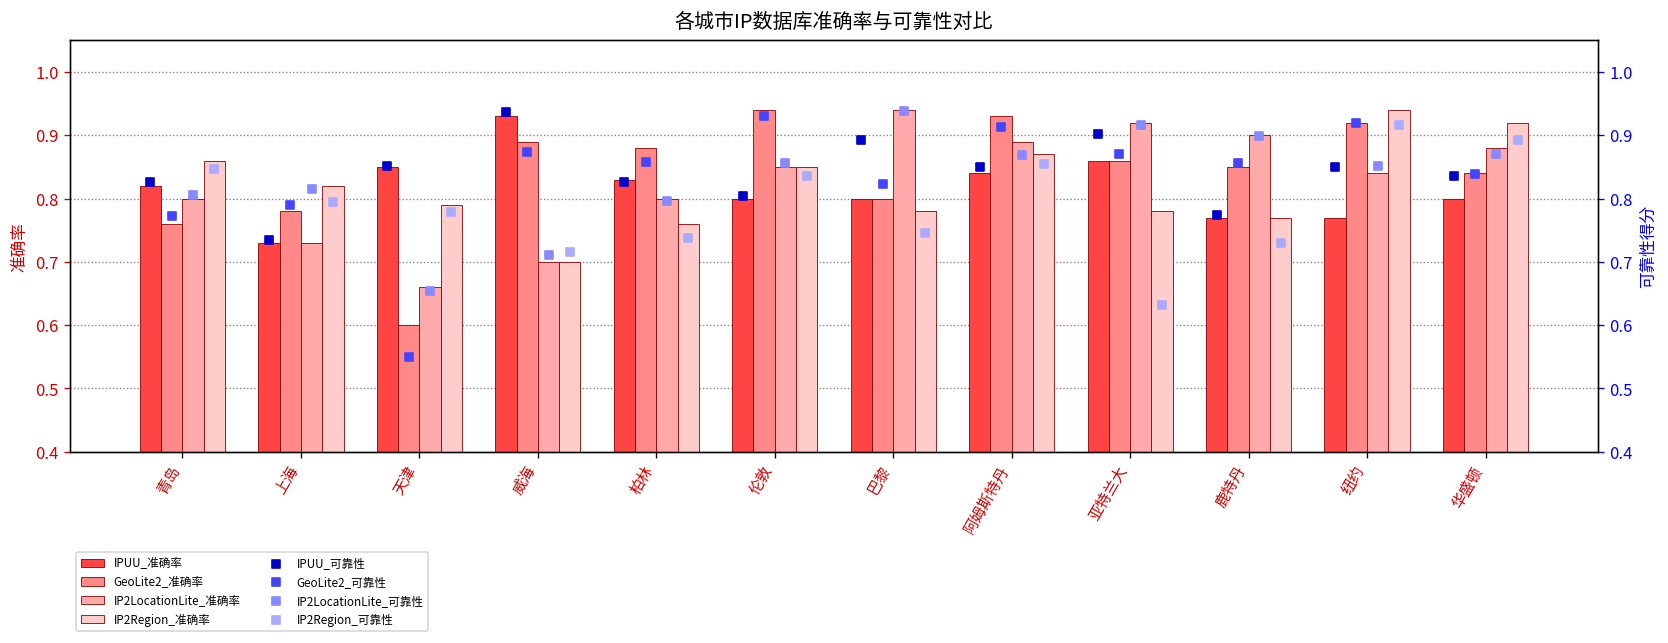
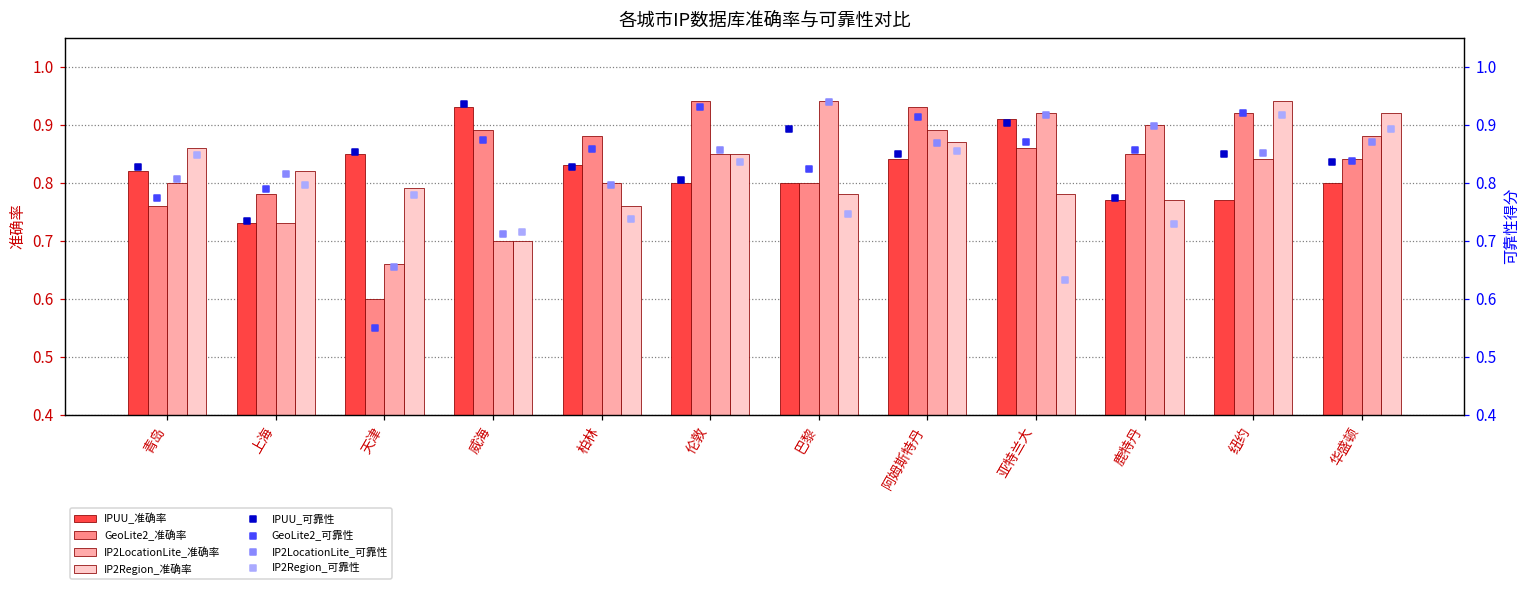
IPUU_准确率, 亚特兰大: 0.86 -> 0.91
